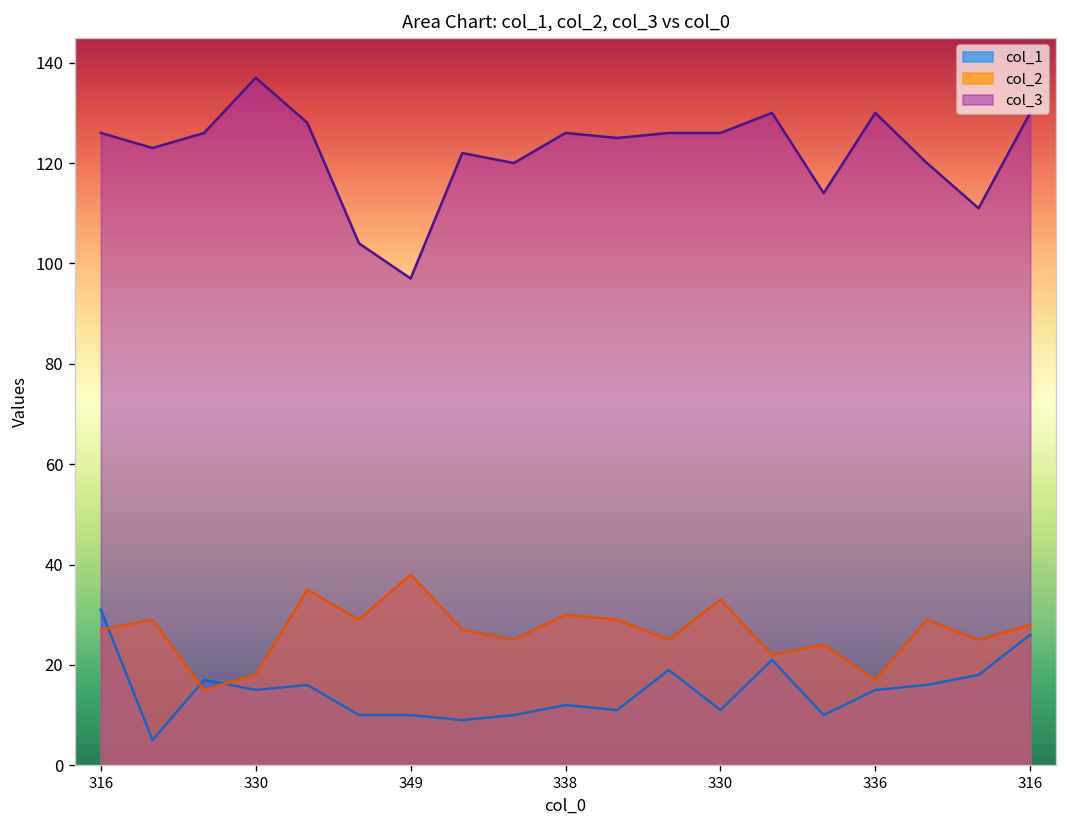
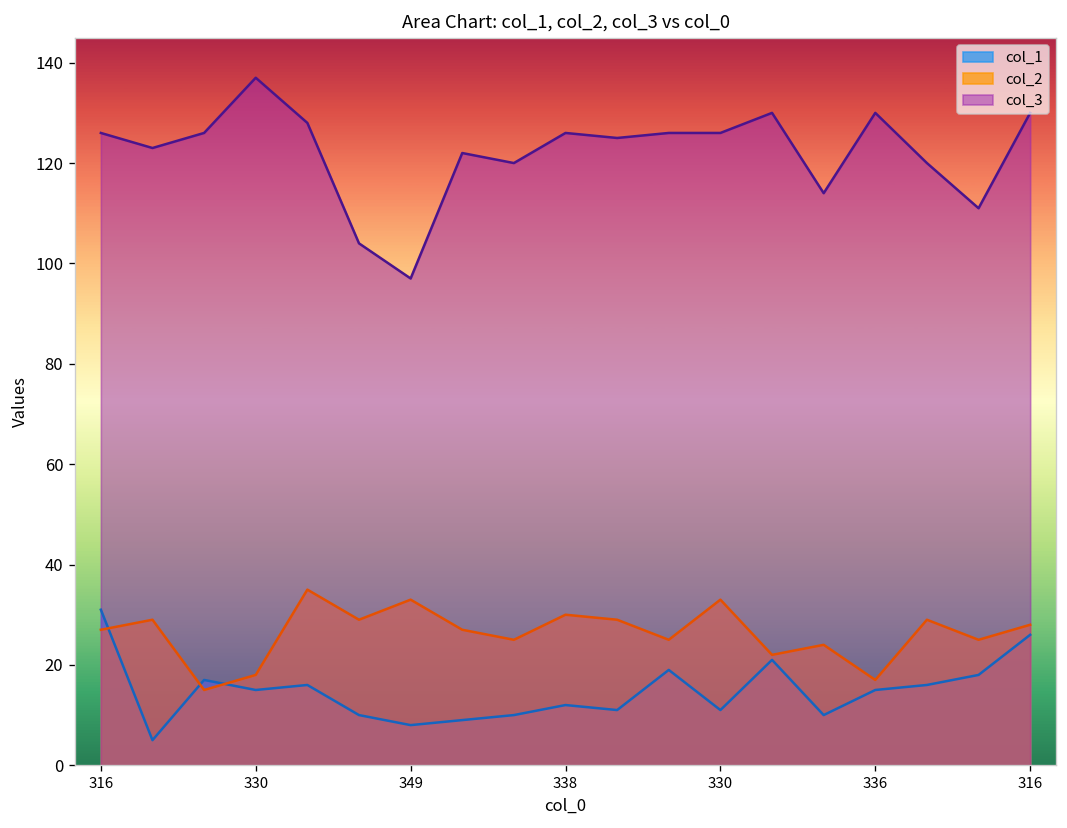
col_1, 349: 10 -> 8
col_2, 349: 38 -> 33
